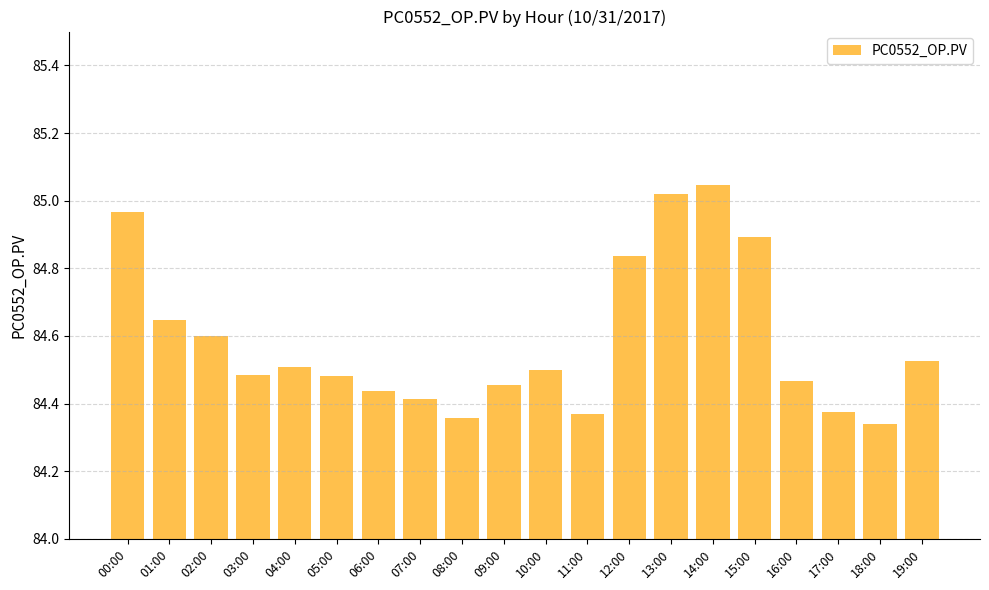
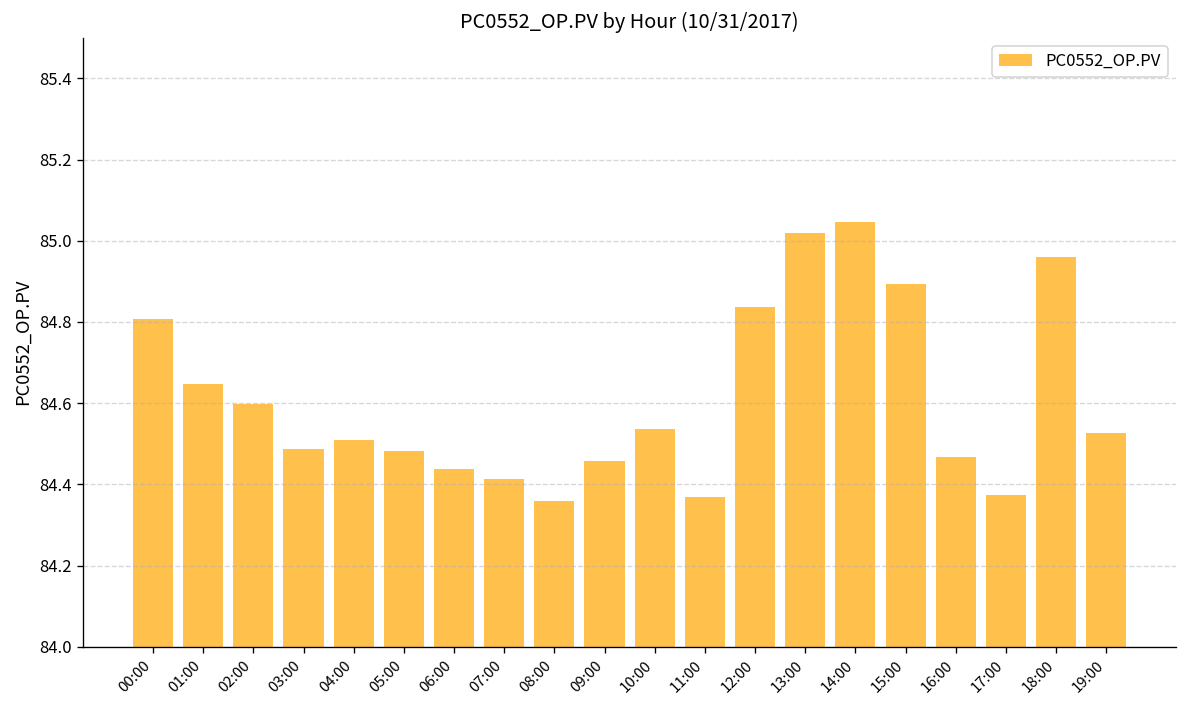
00:00: 84.97 -> 84.81
10:00: 84.50 -> 84.54
18:00: 84.34 -> 84.96
